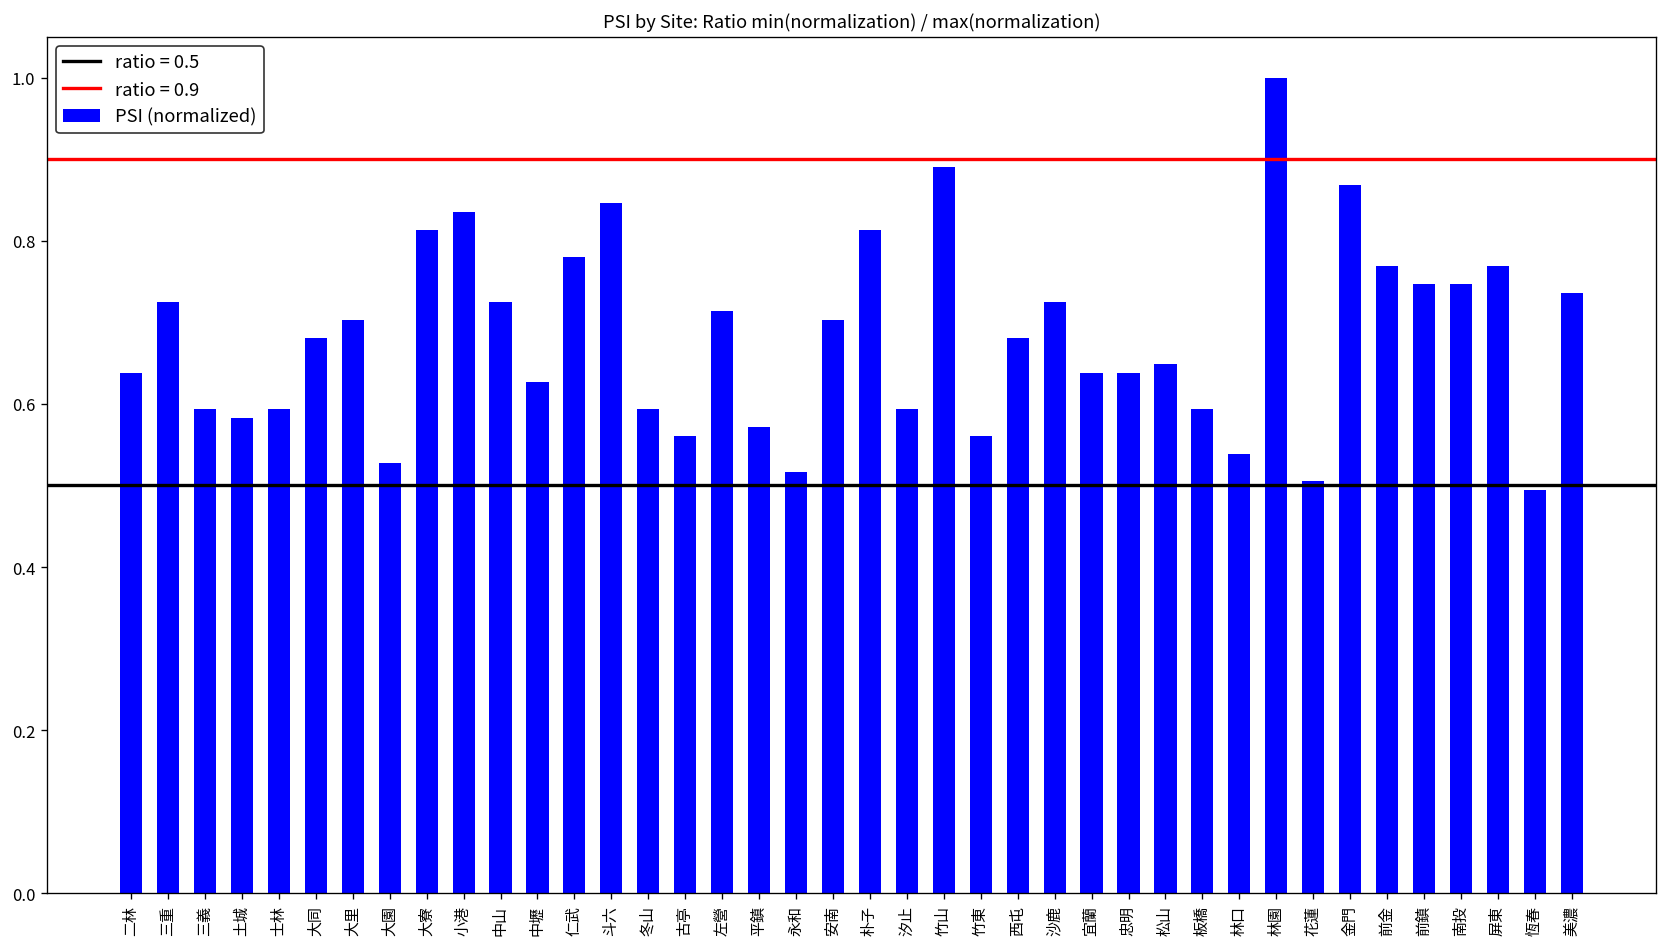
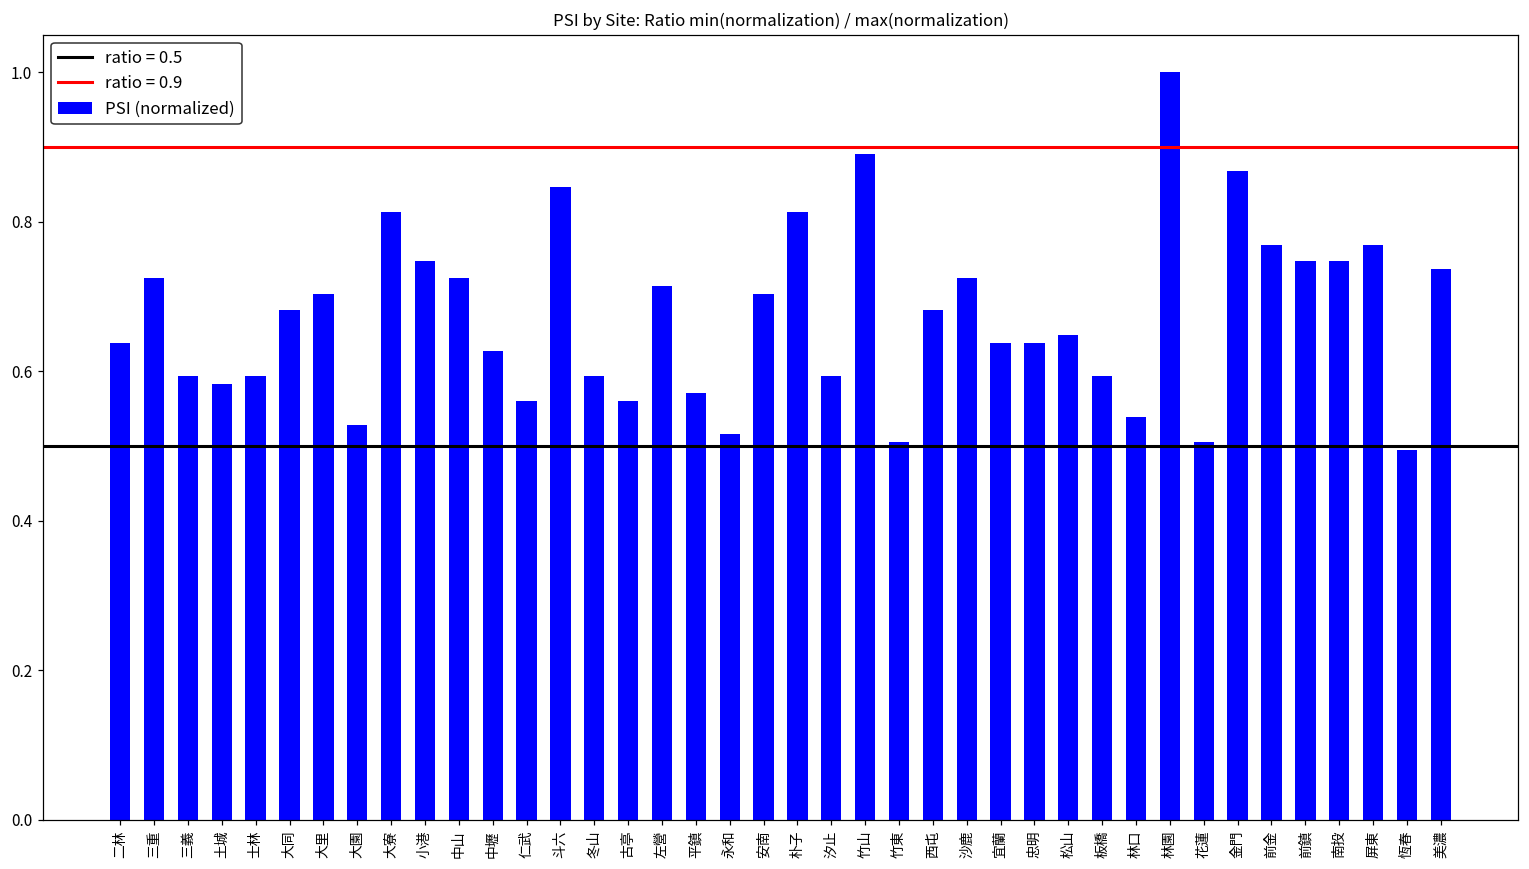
小港: 0.84 -> 0.75
仁武: 0.78 -> 0.56
竹東: 0.56 -> 0.51
